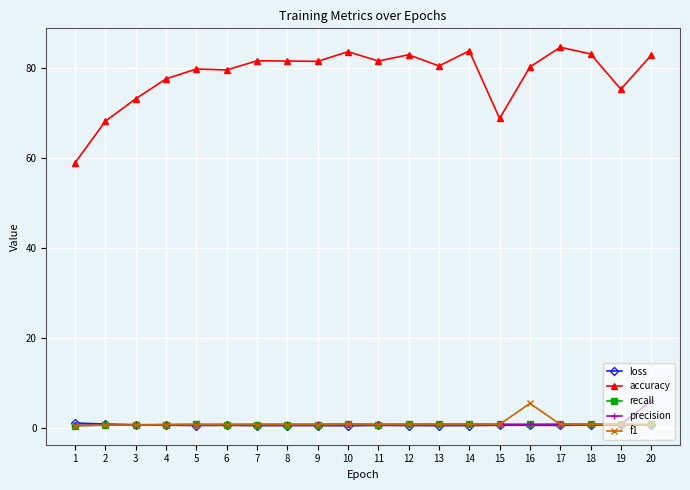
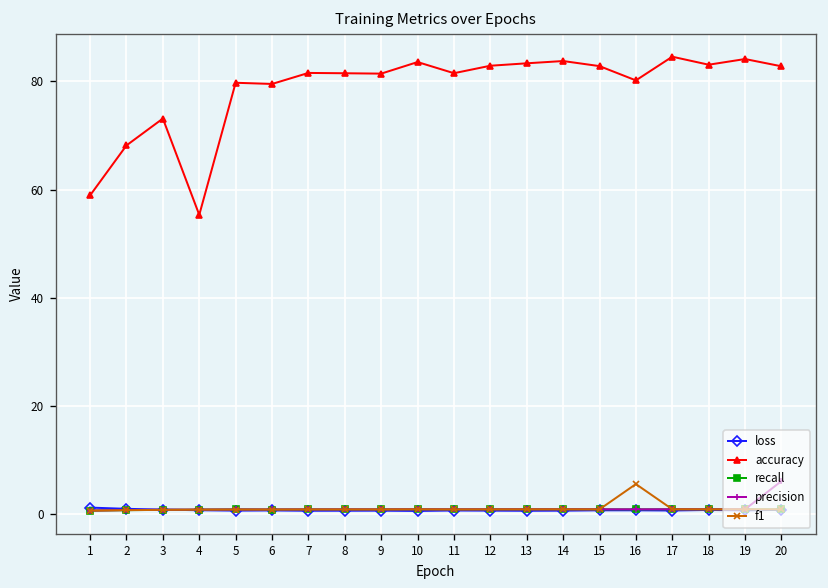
accuracy, 4: 78 -> 55
accuracy, 13: 80 -> 83
accuracy, 15: 69 -> 83
accuracy, 19: 75 -> 84
